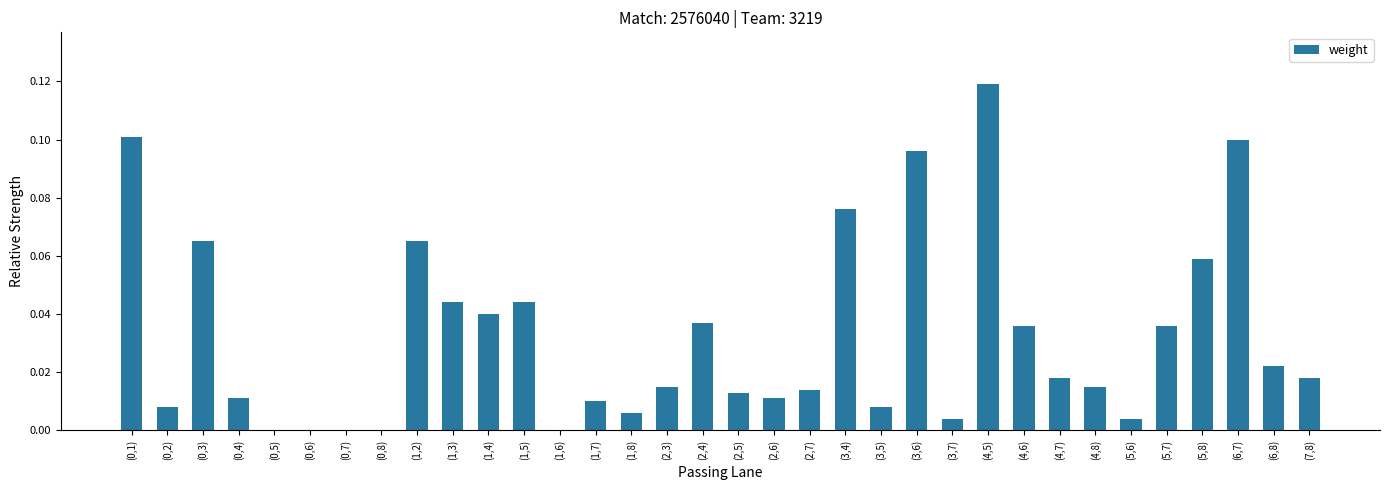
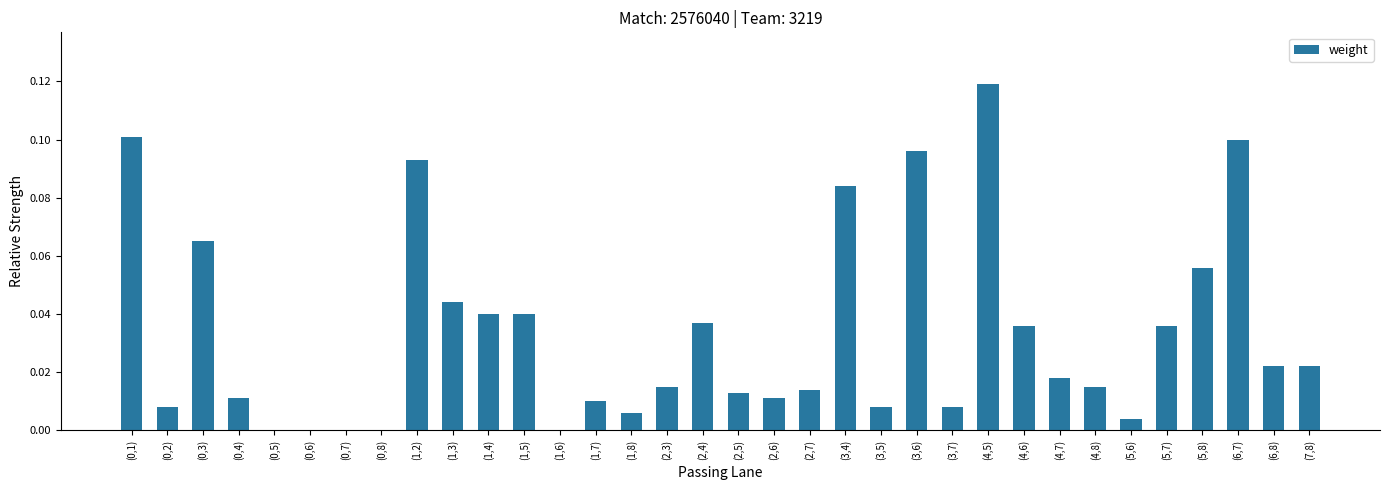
(1,2): 0.065 -> 0.093
(1,5): 0.044 -> 0.040
(3,4): 0.076 -> 0.084
(3,7): 0.004 -> 0.008
(5,8): 0.059 -> 0.056
(7,8): 0.018 -> 0.022
